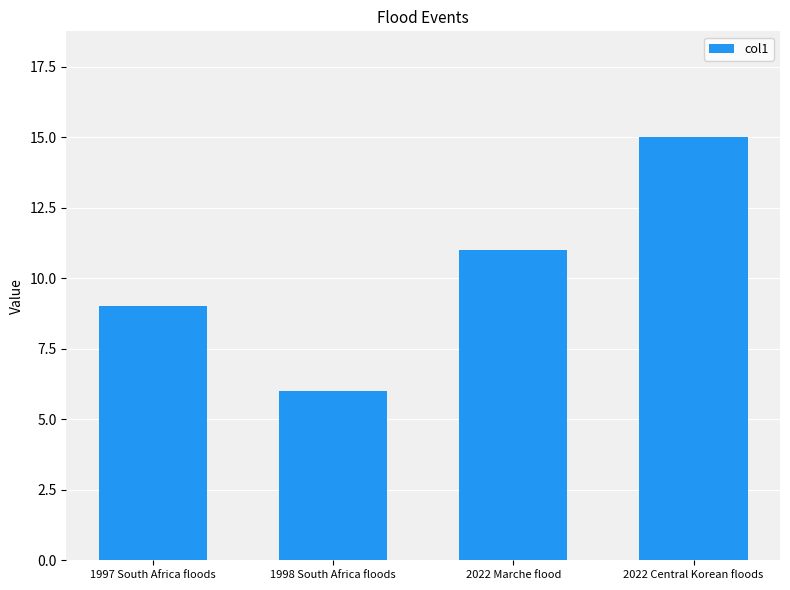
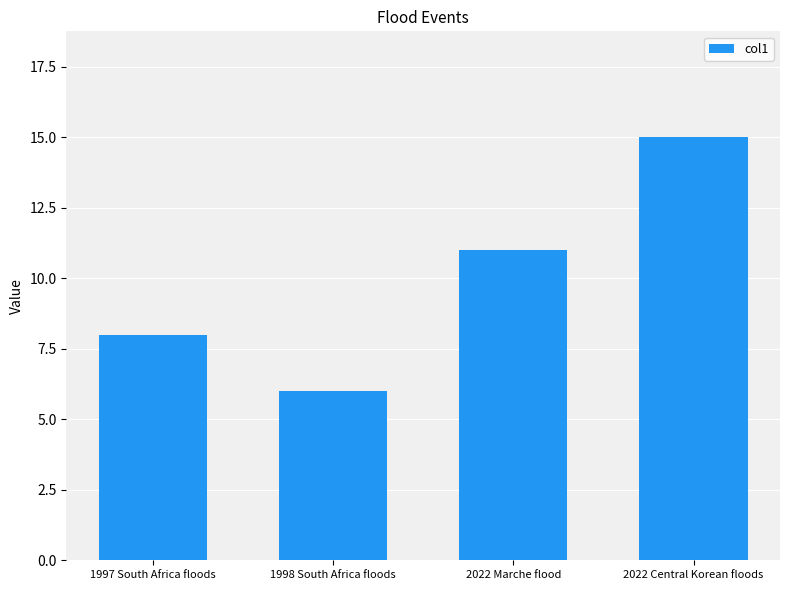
1997 South Africa floods: 9 -> 8
